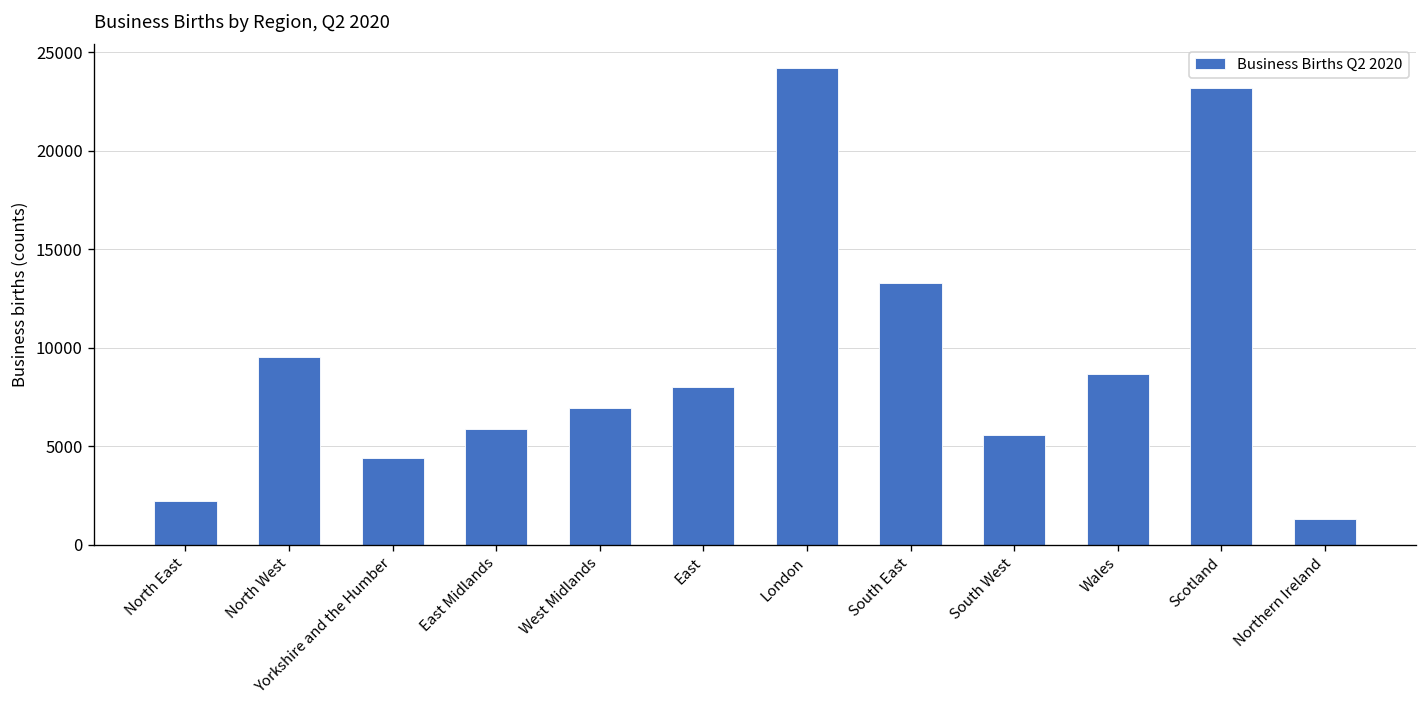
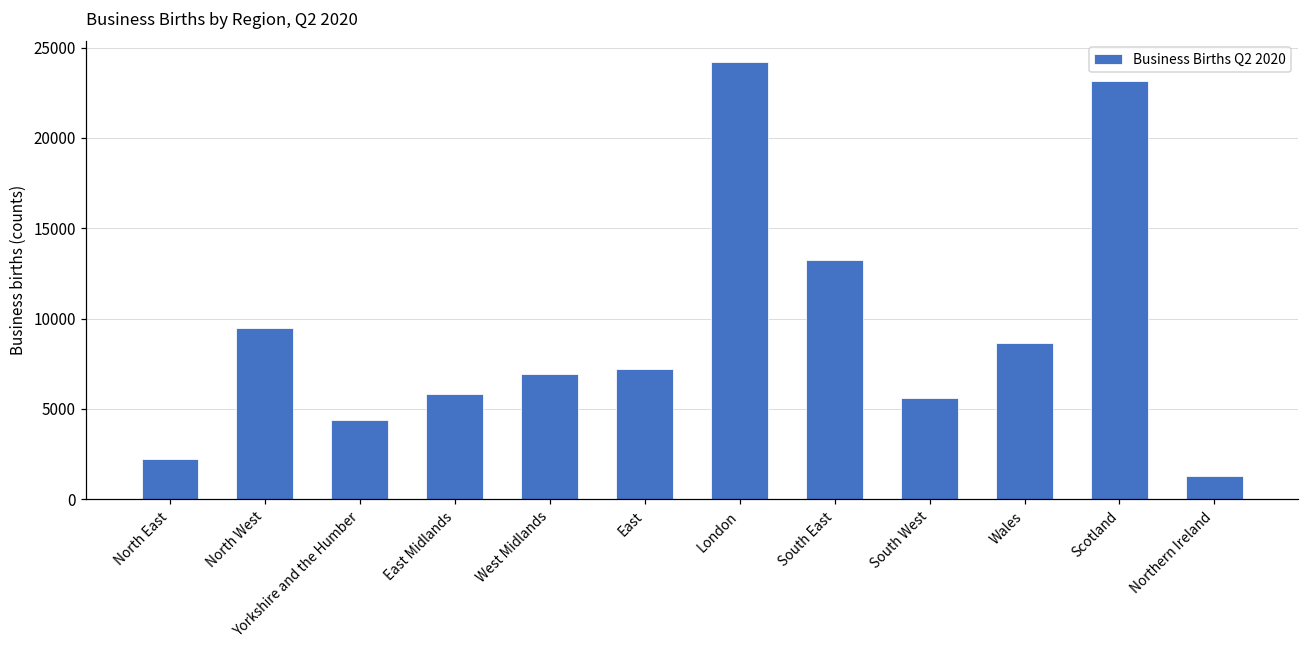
East: 8000 -> 7200
